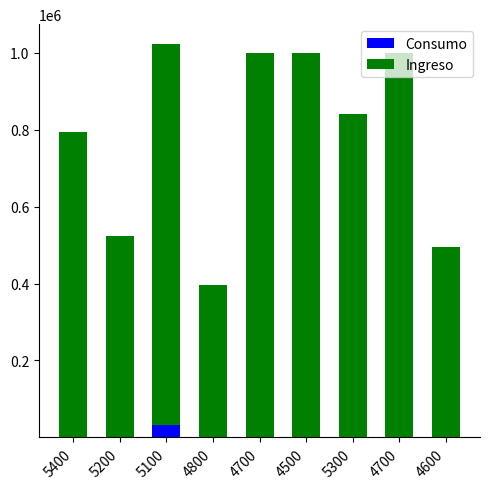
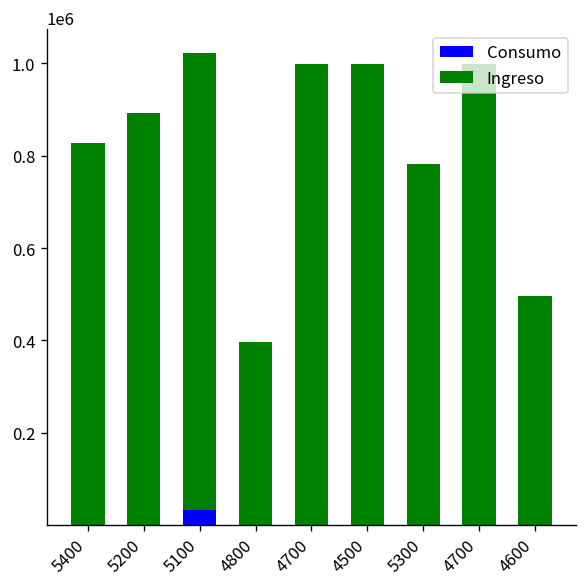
Ingreso, 5400: 800000 -> 830000
Ingreso, 5200: 520000 -> 890000
Ingreso, 5300: 840000 -> 780000
